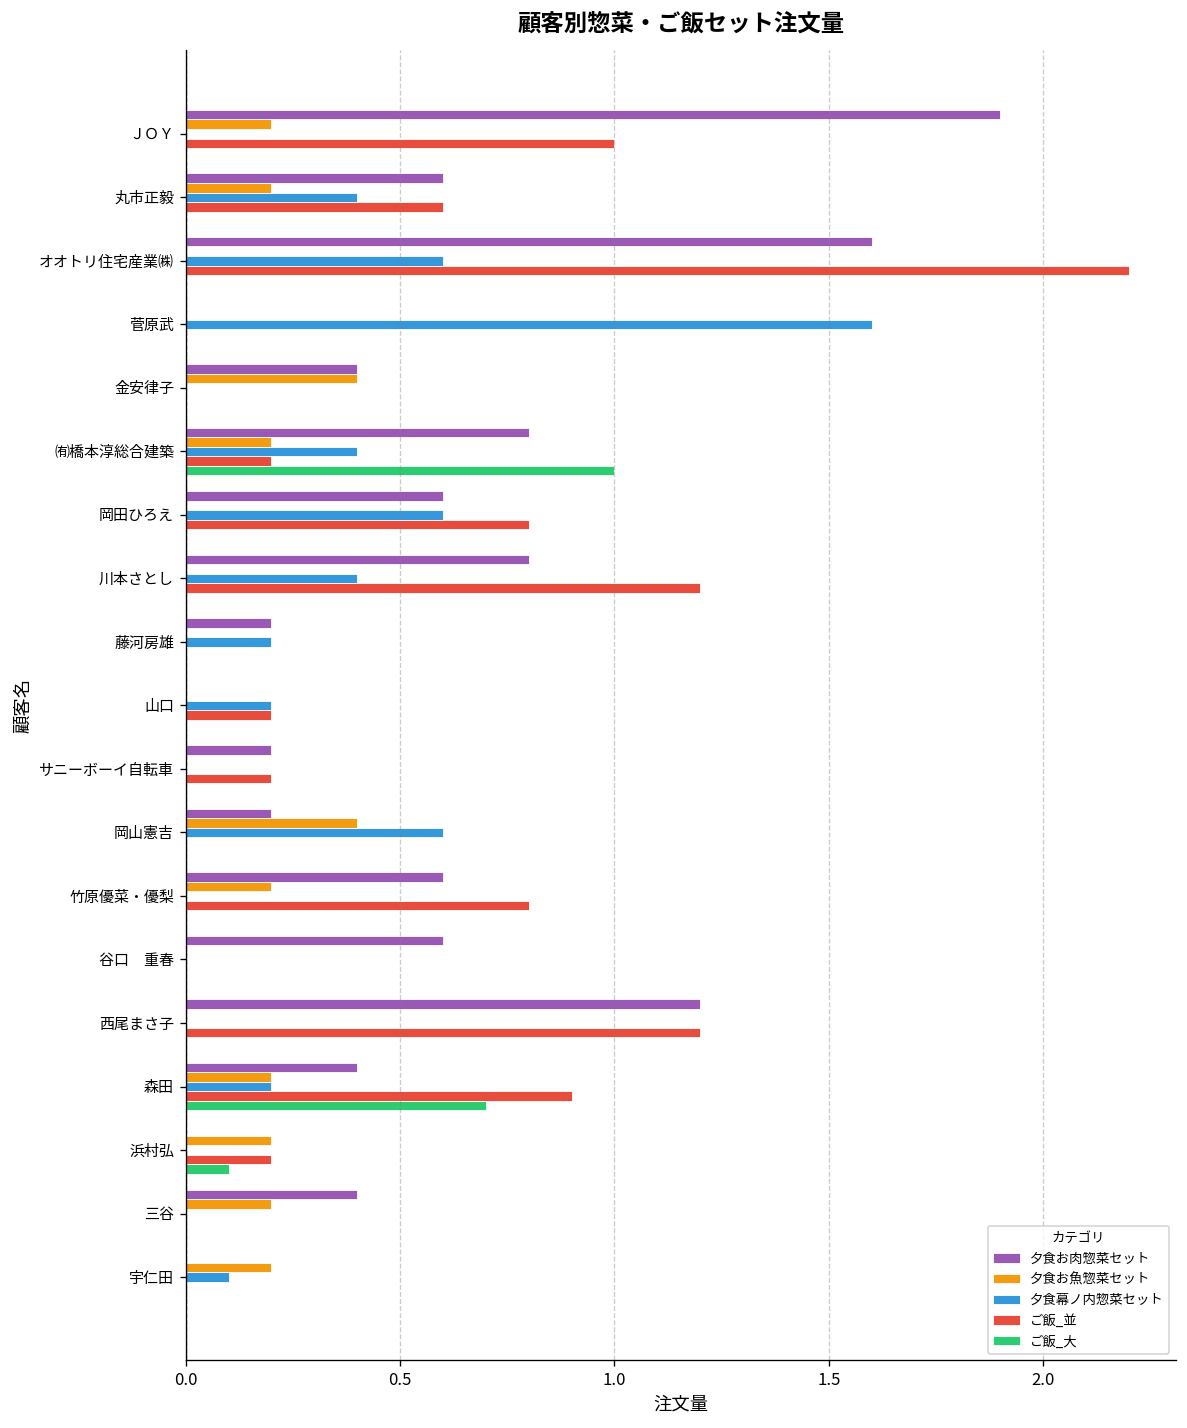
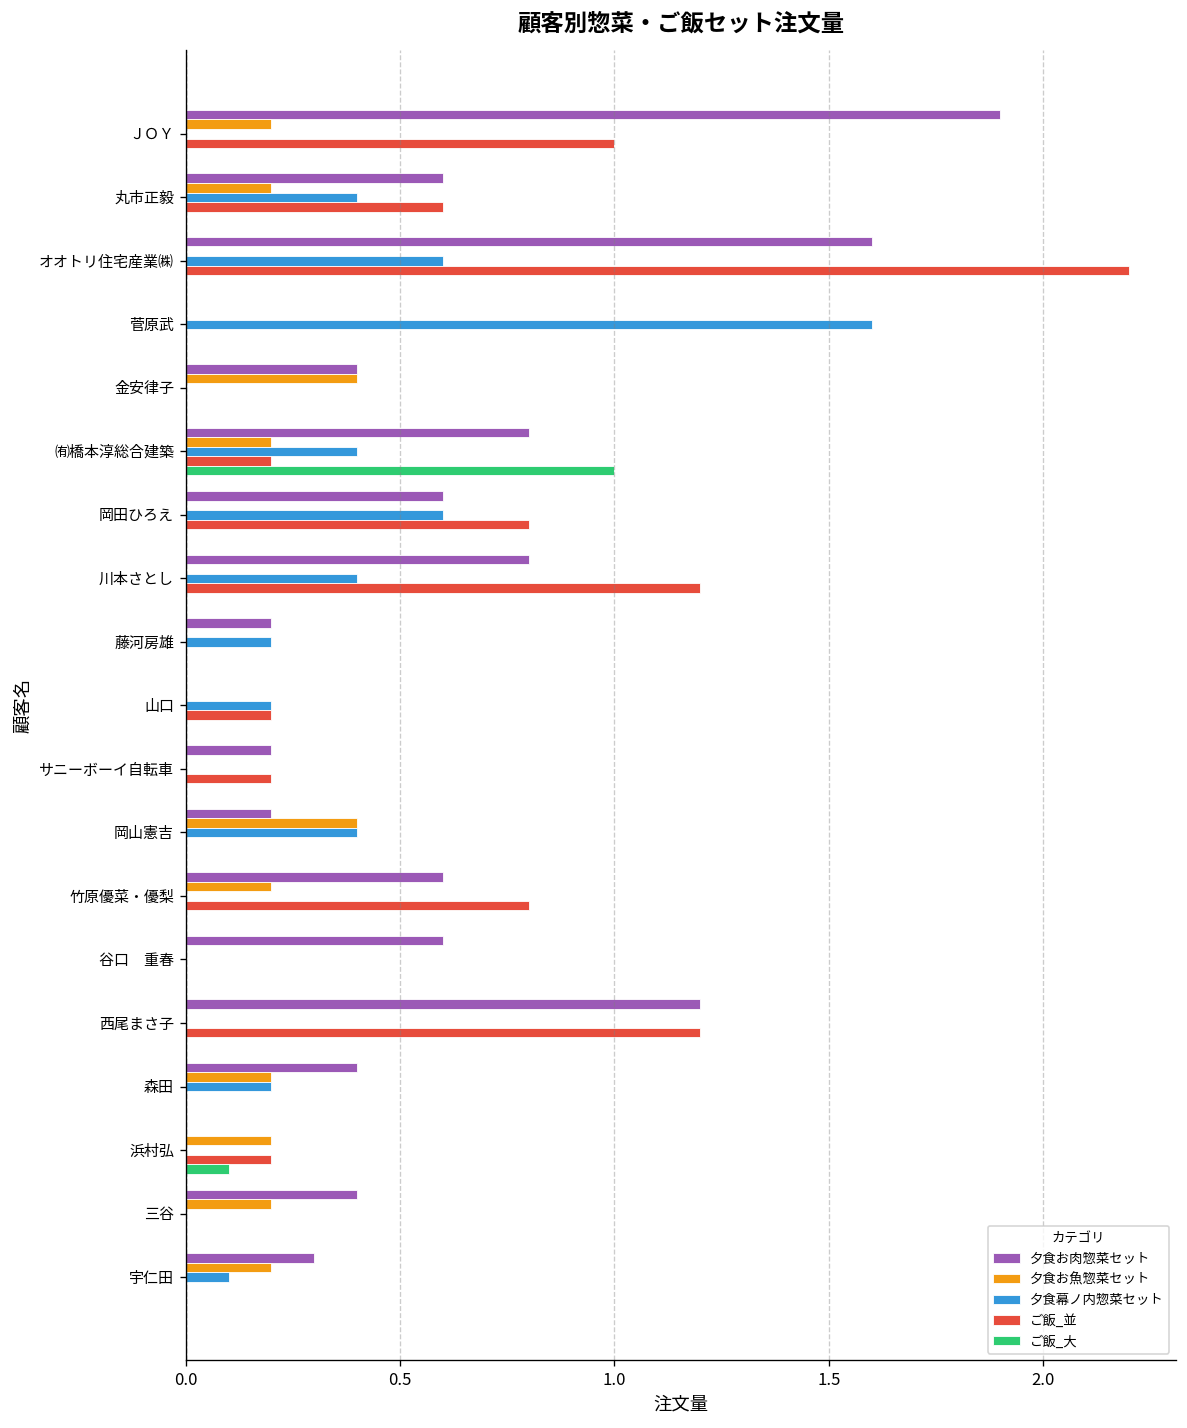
夕食幕ノ内惣菜セット, 岡山憲吉: 0.6 -> 0.4
ご飯_並, 森田: 0.9 -> 0.0
ご飯_大, 森田: 0.7 -> 0.0
夕食お肉惣菜セット, 宇仁田: 0.0 -> 0.3
